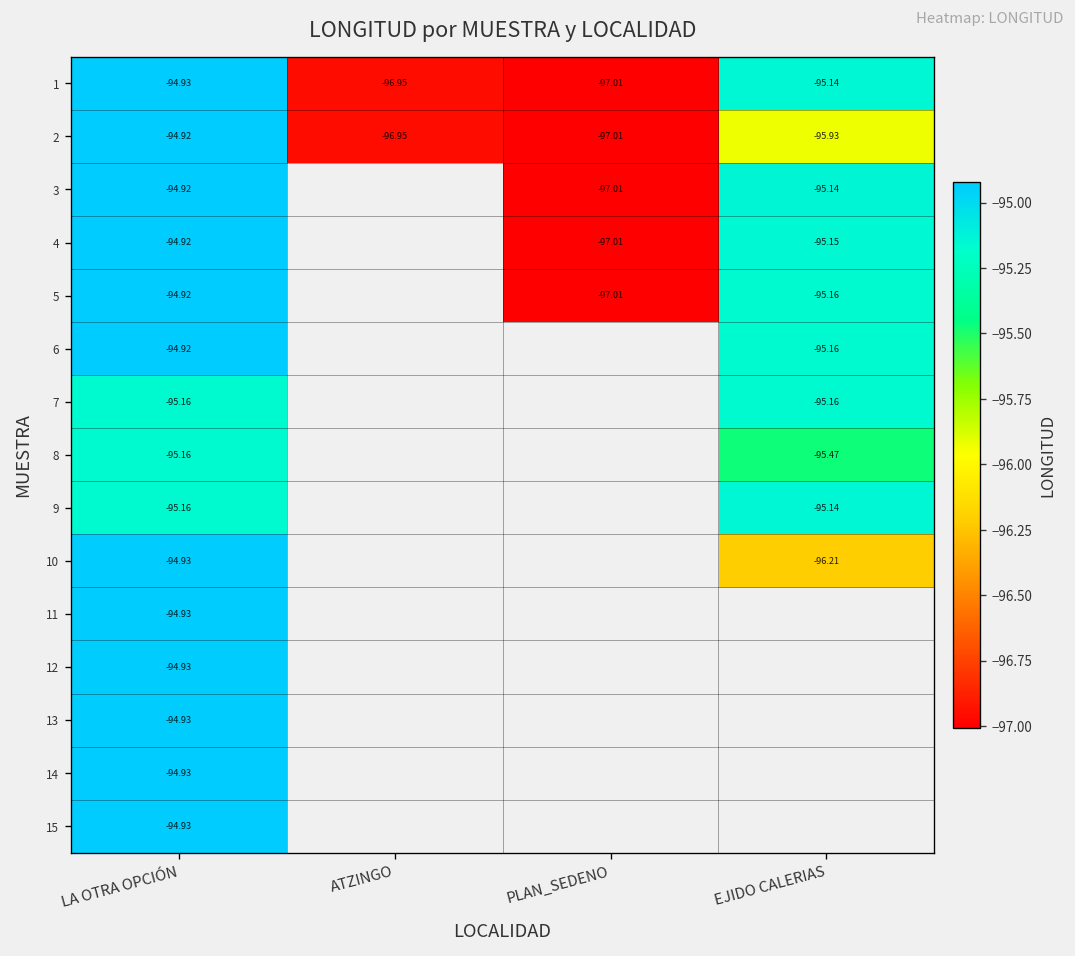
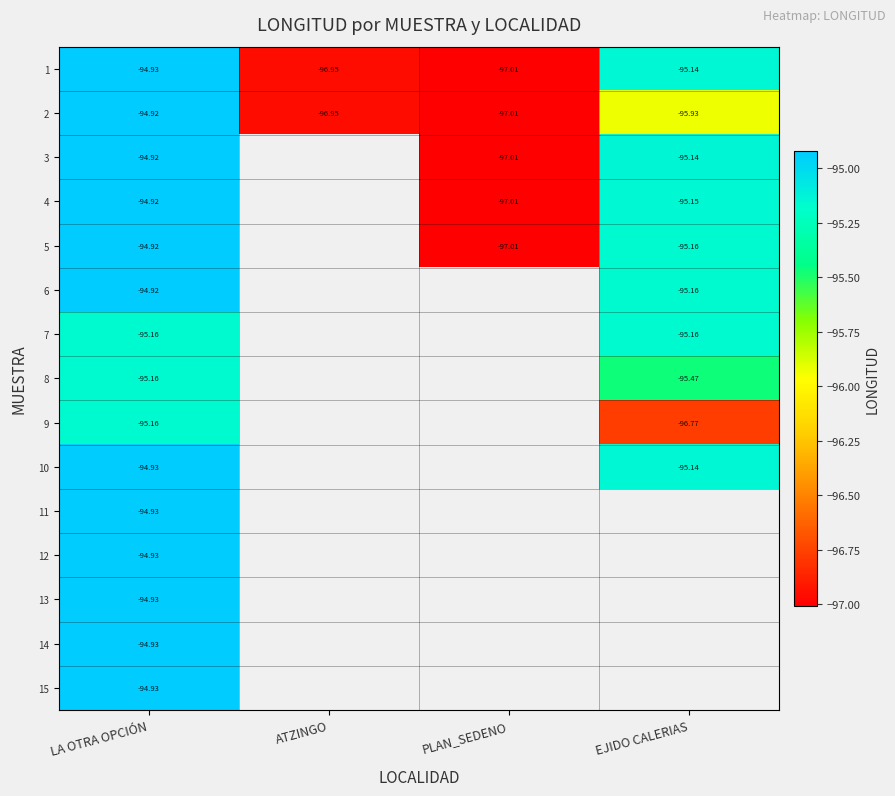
9, EJIDO CALERIAS: -95.14 -> -96.77
10, EJIDO CALERIAS: -96.21 -> -95.14
